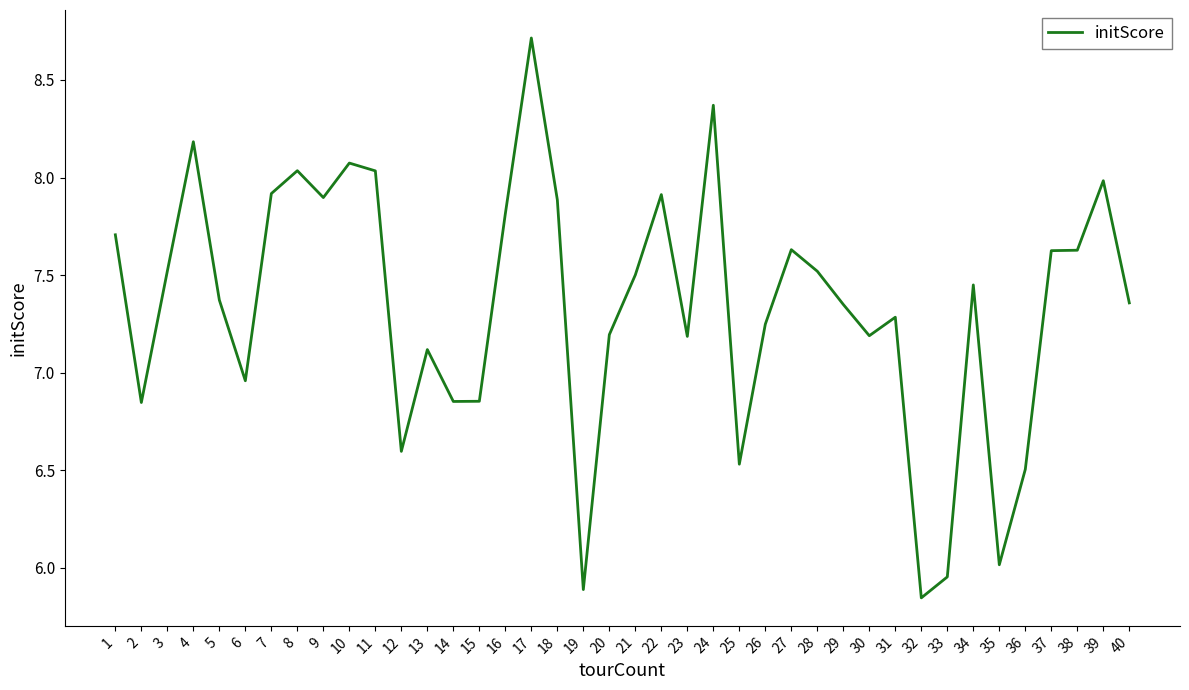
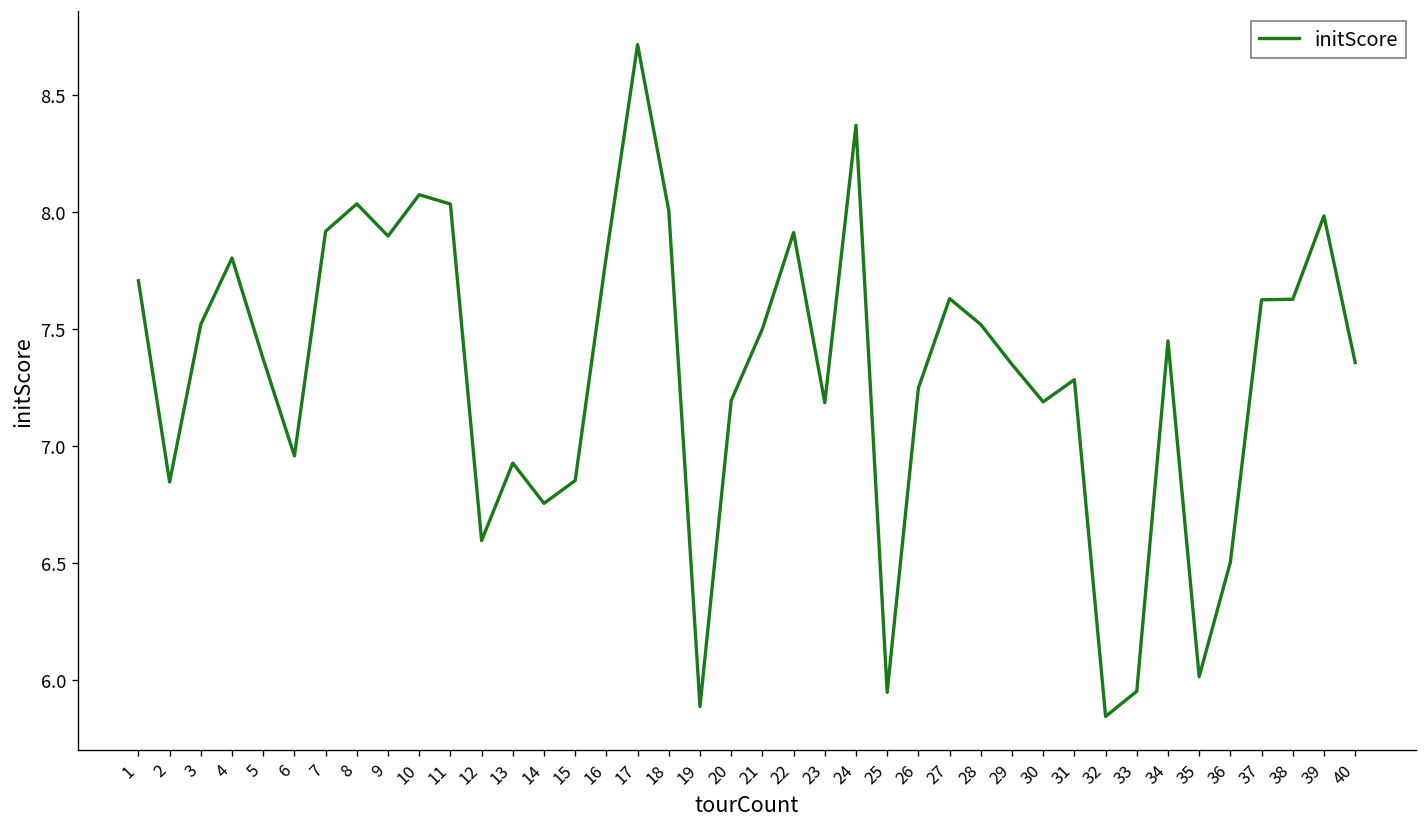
4: 8.18 -> 7.80
13: 7.12 -> 6.93
14: 6.85 -> 6.76
18: 7.89 -> 8.01
25: 6.53 -> 5.95
